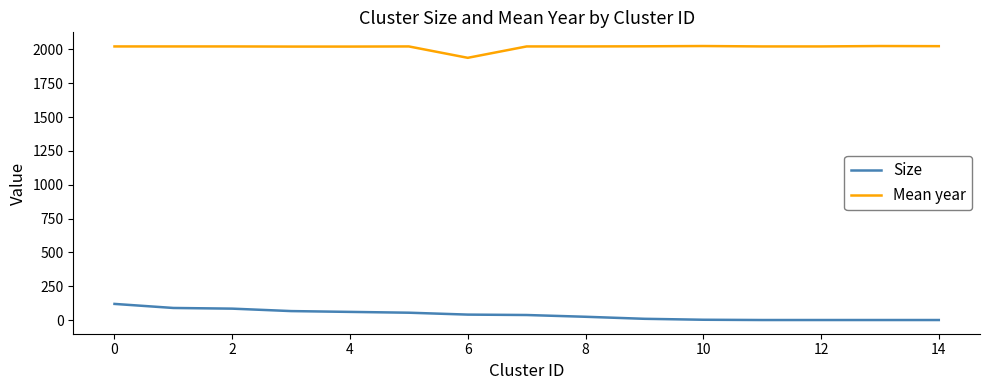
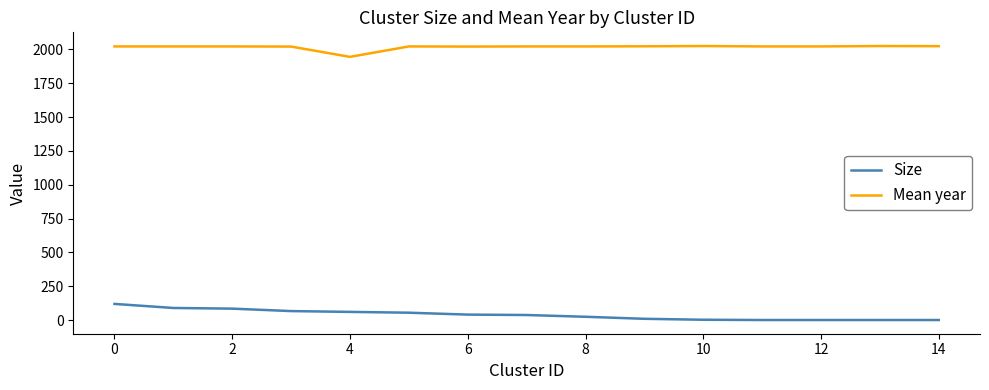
Mean year, 4: 2020 -> 1940
Mean year, 6: 1940 -> 2020
